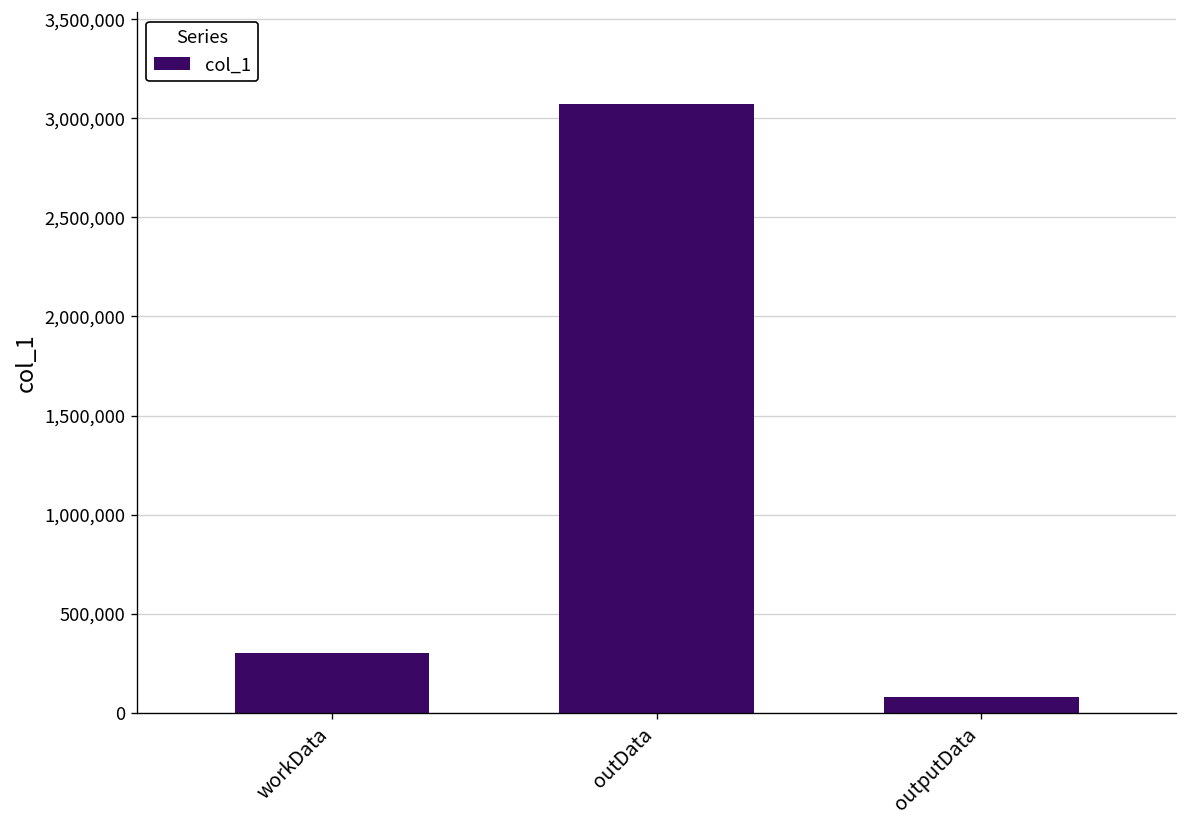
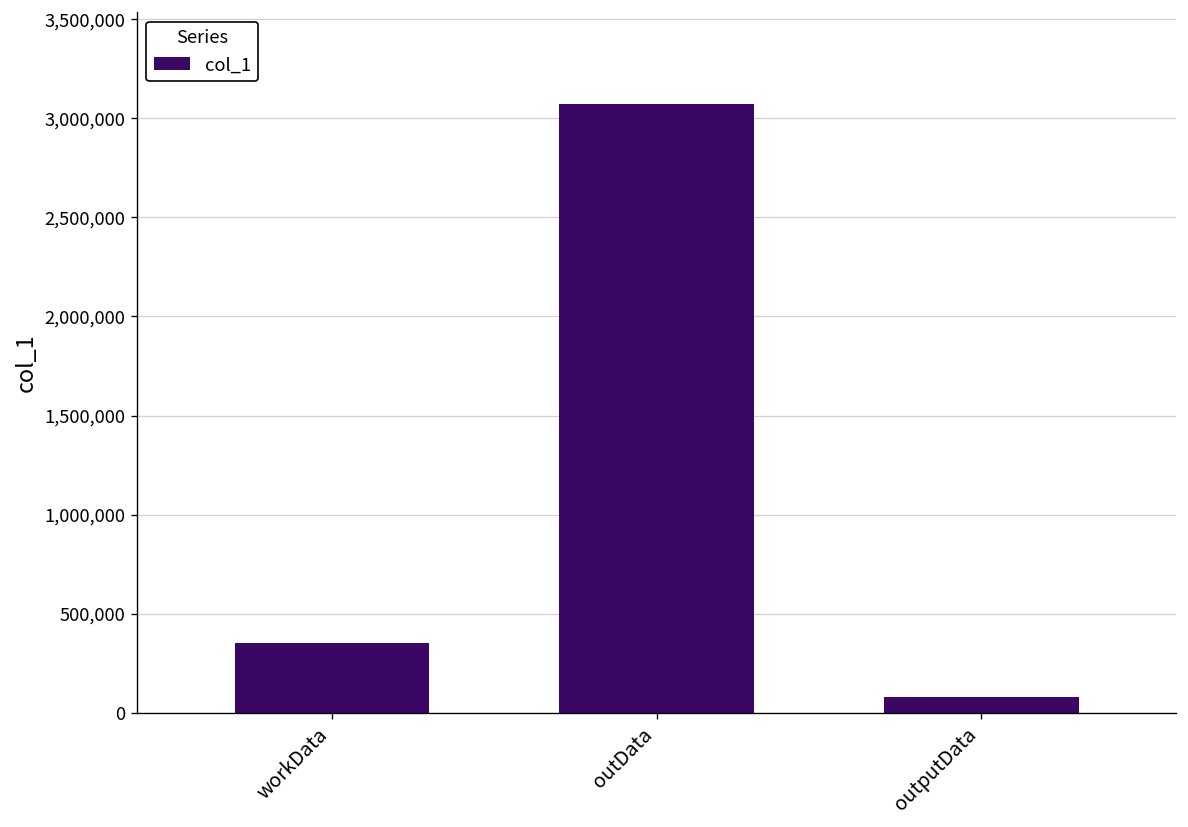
workData: 300,000 -> 350,000
